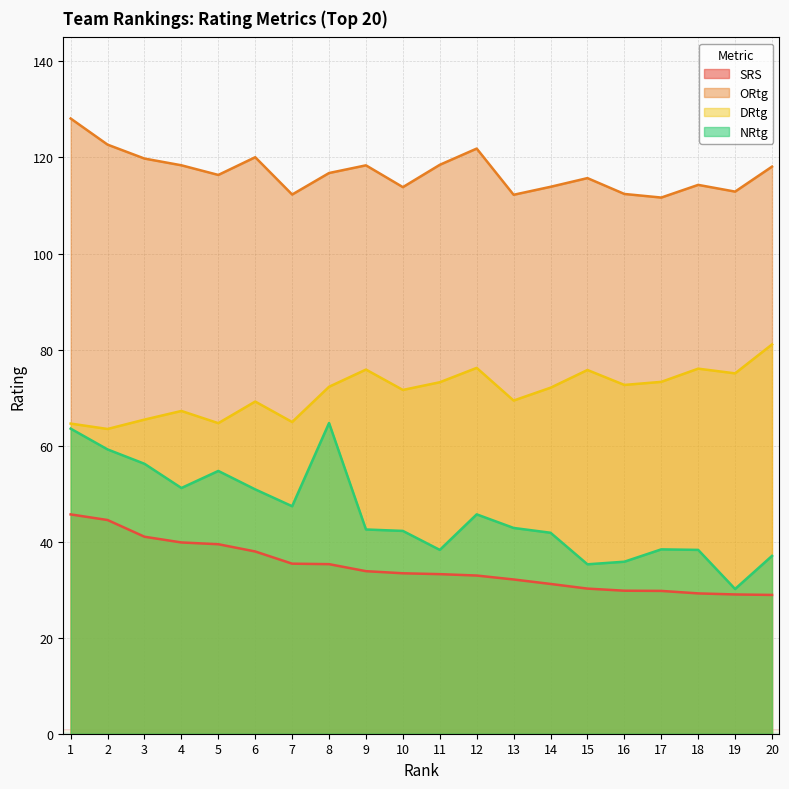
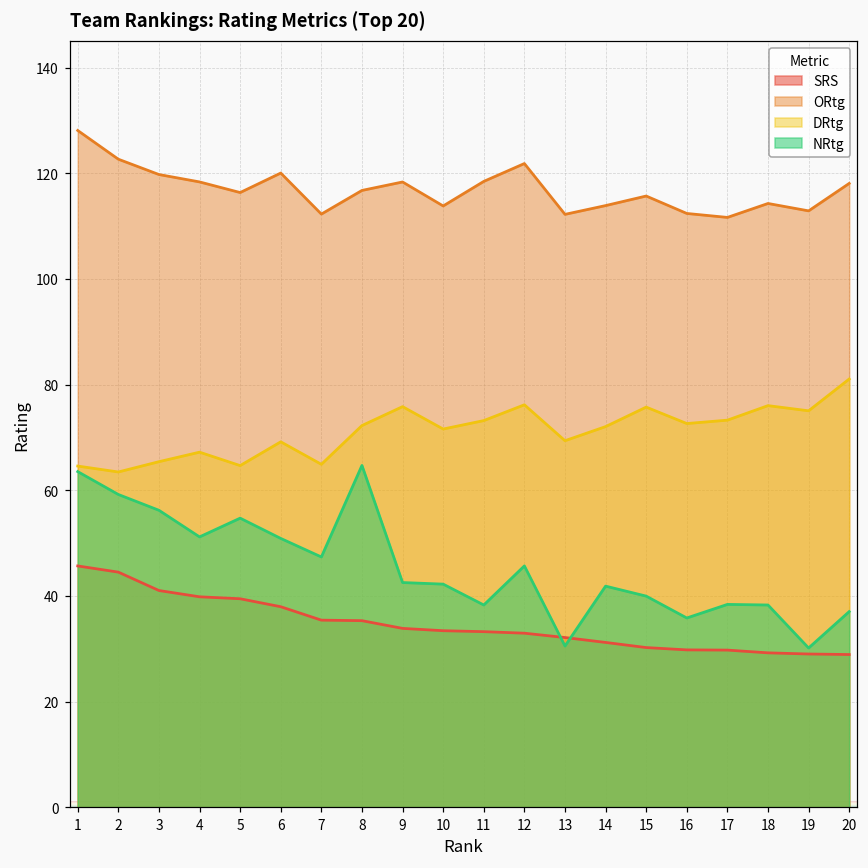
NRtg, 13: 43 -> 31
NRtg, 15: 35 -> 40
